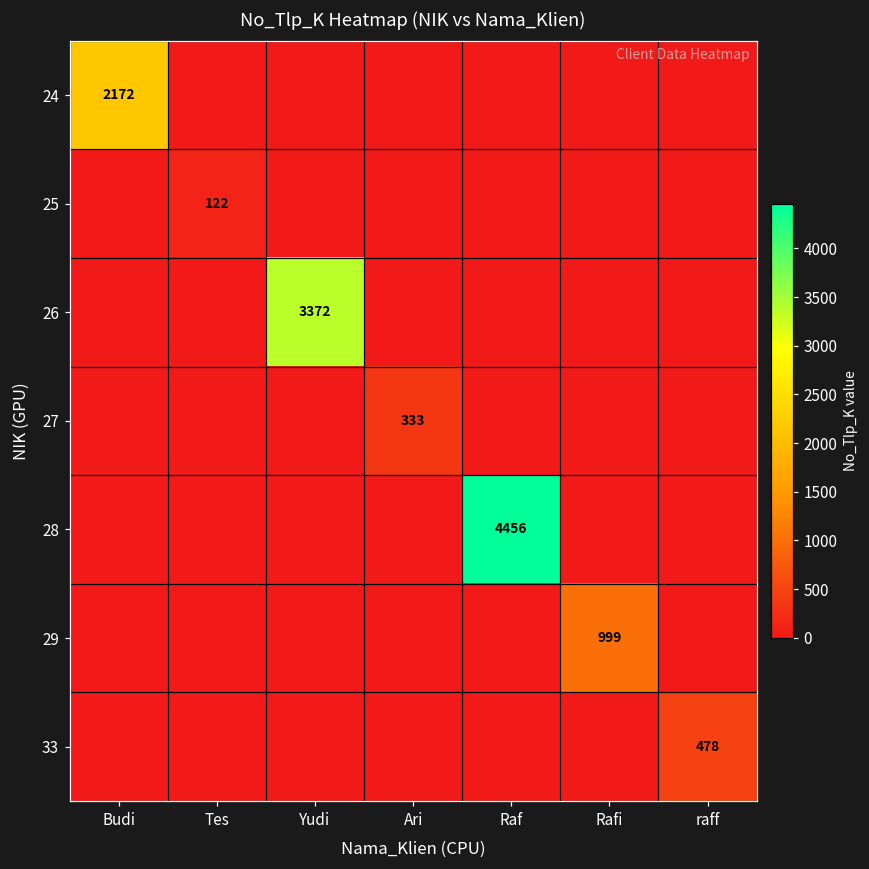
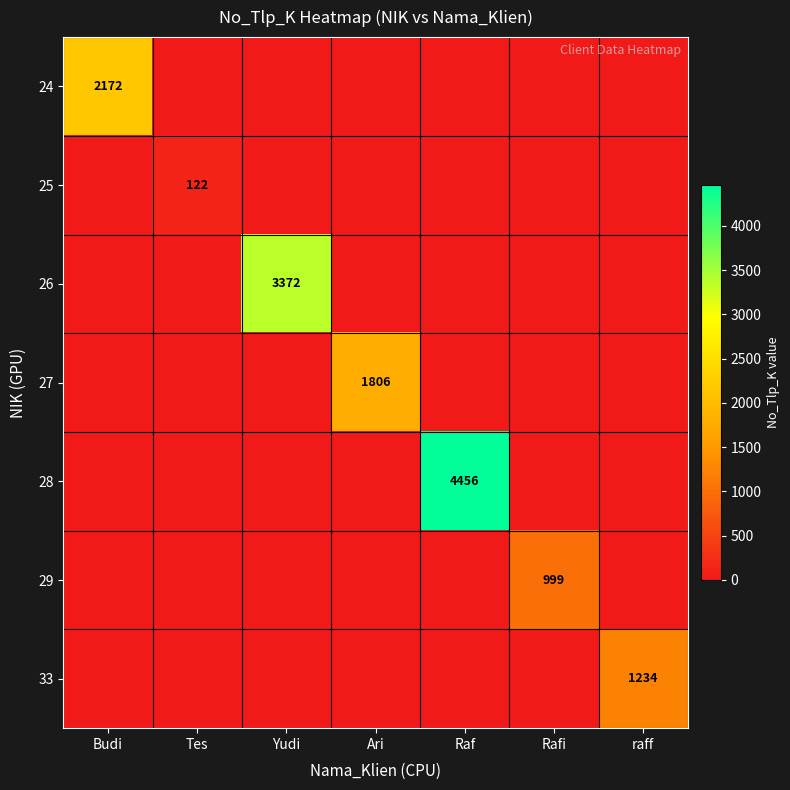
27, Ari: 333 -> 1806
33, raff: 478 -> 1234
